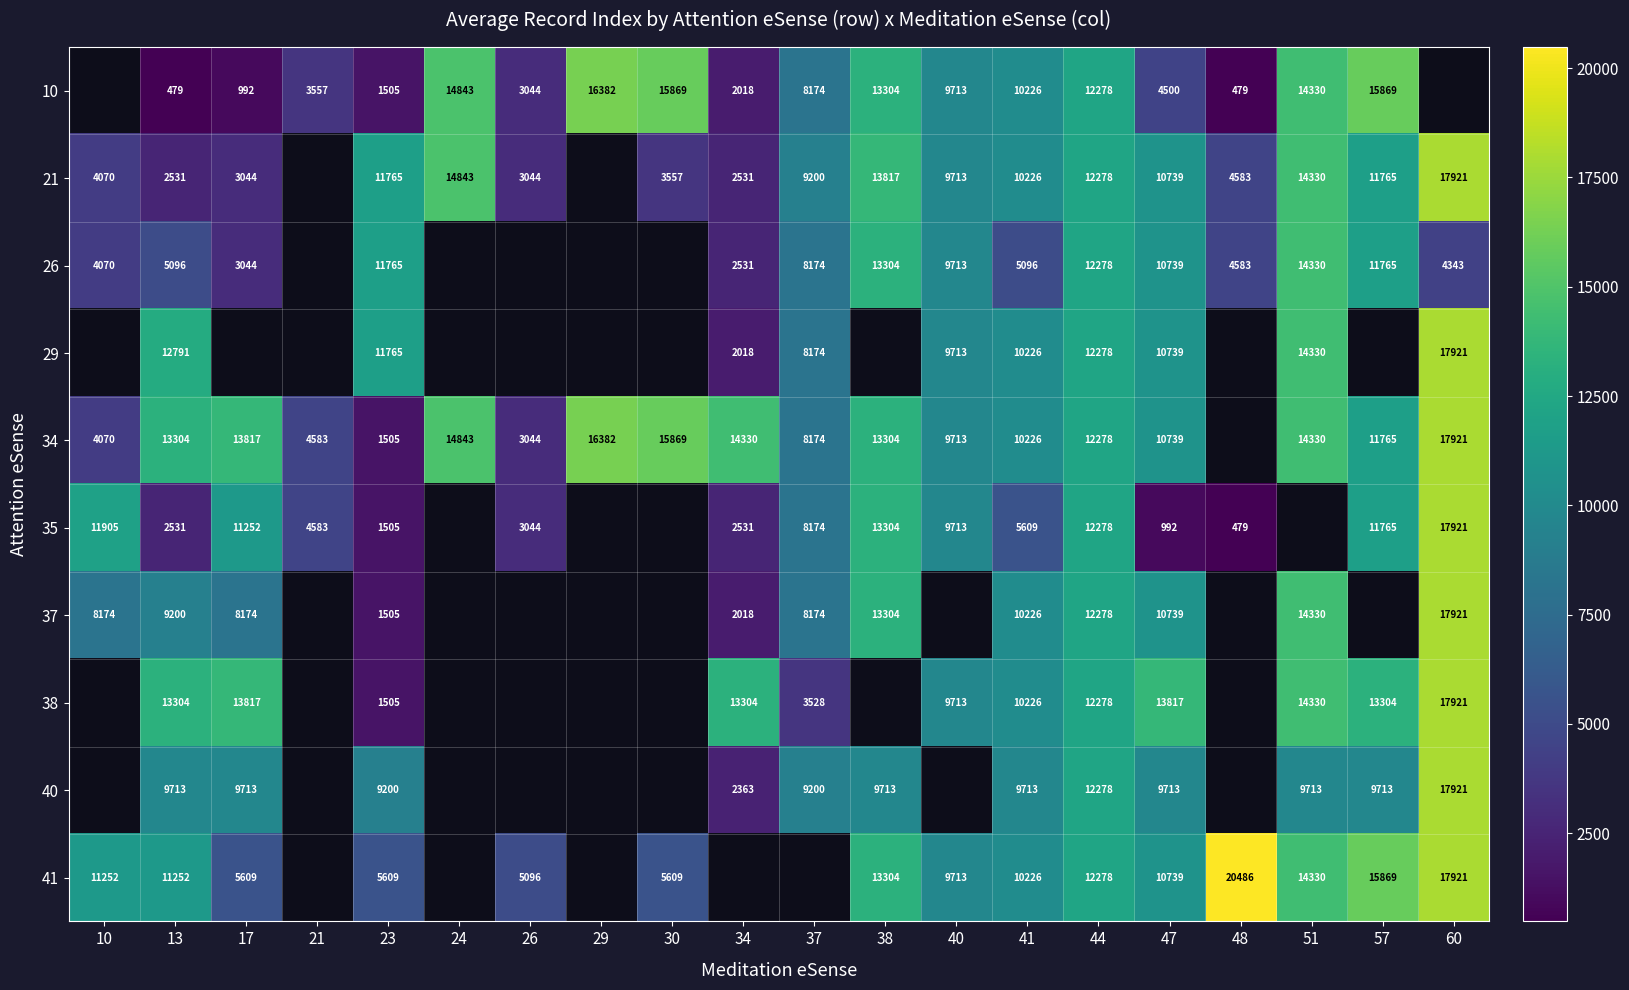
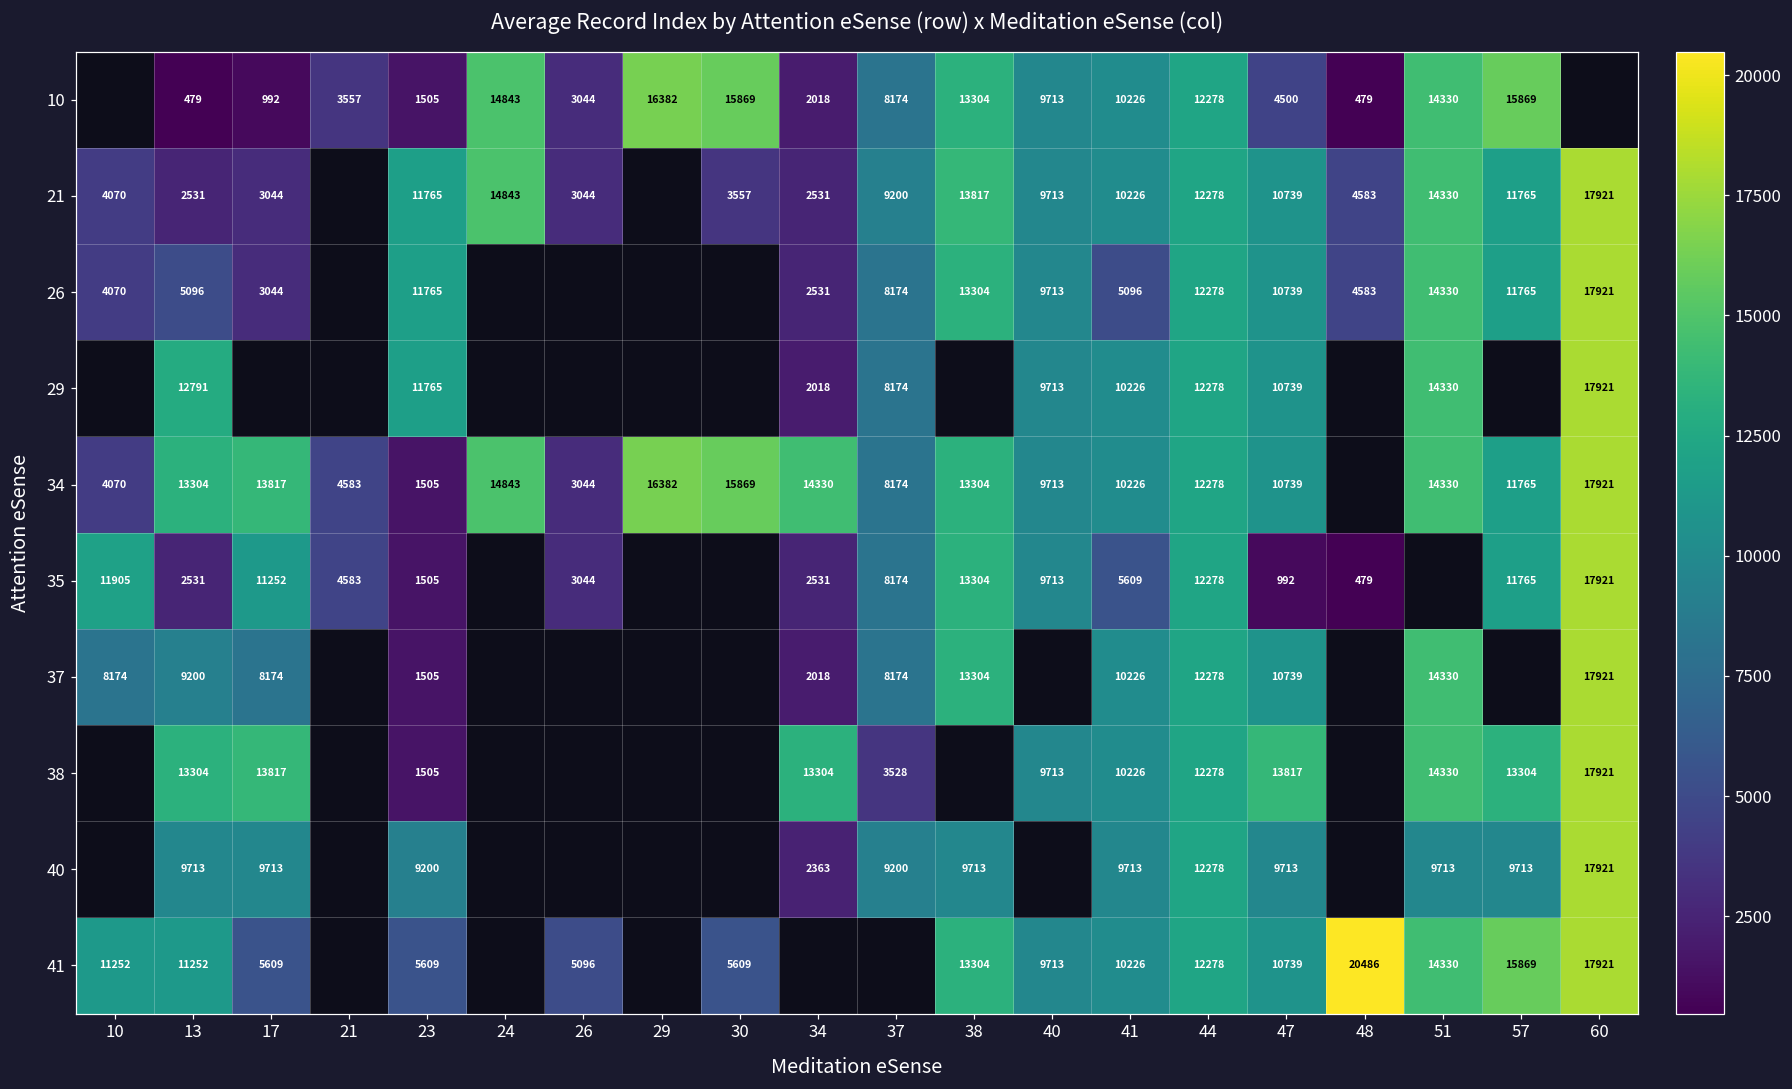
26, 60: 4343 -> 17921
